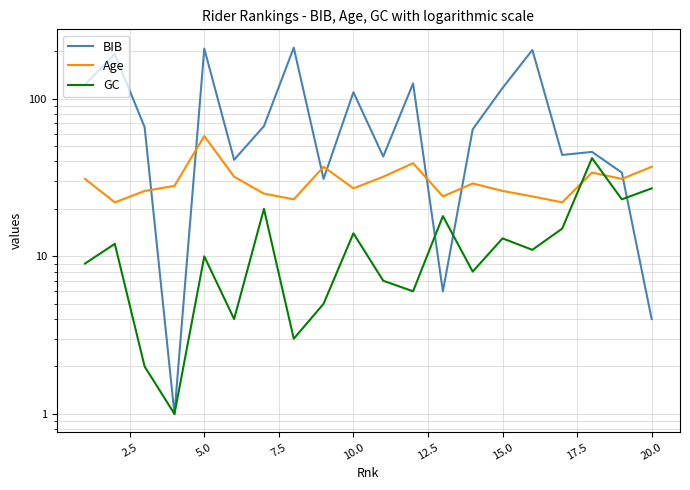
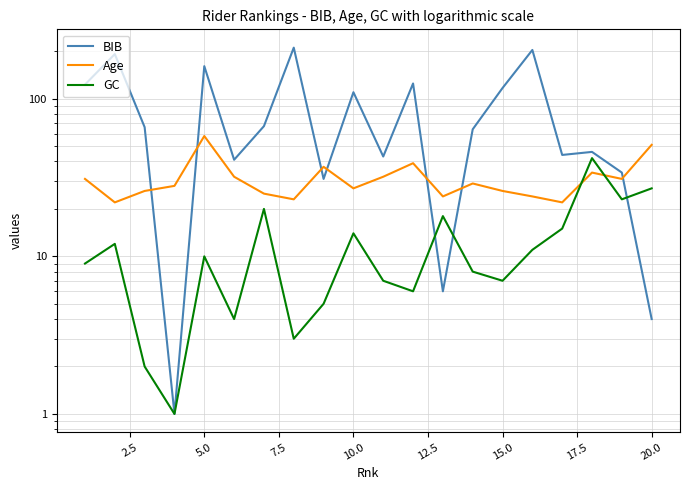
BIB, 5.0: 210 -> 160
GC, 15.0: 13 -> 7
Age, 20.0: 37 -> 51
